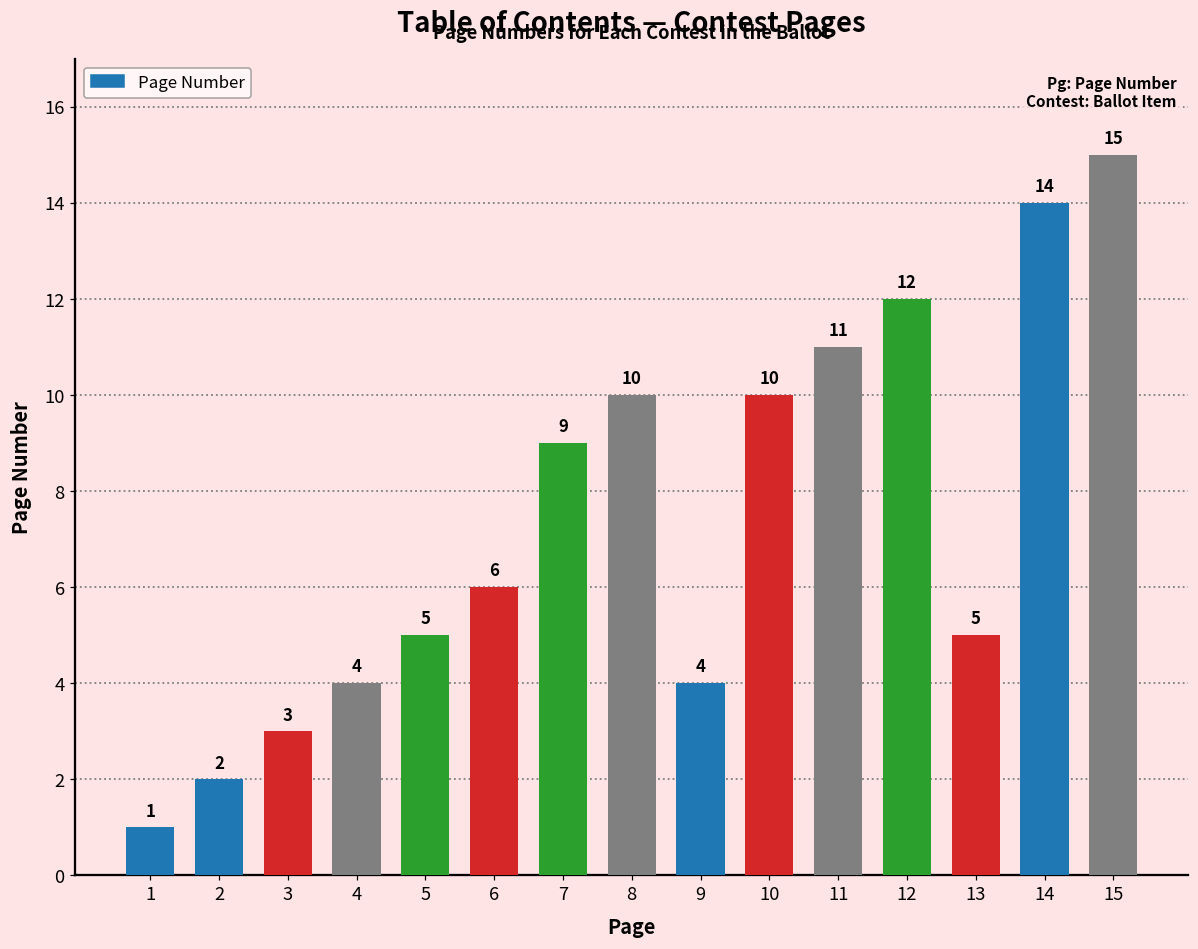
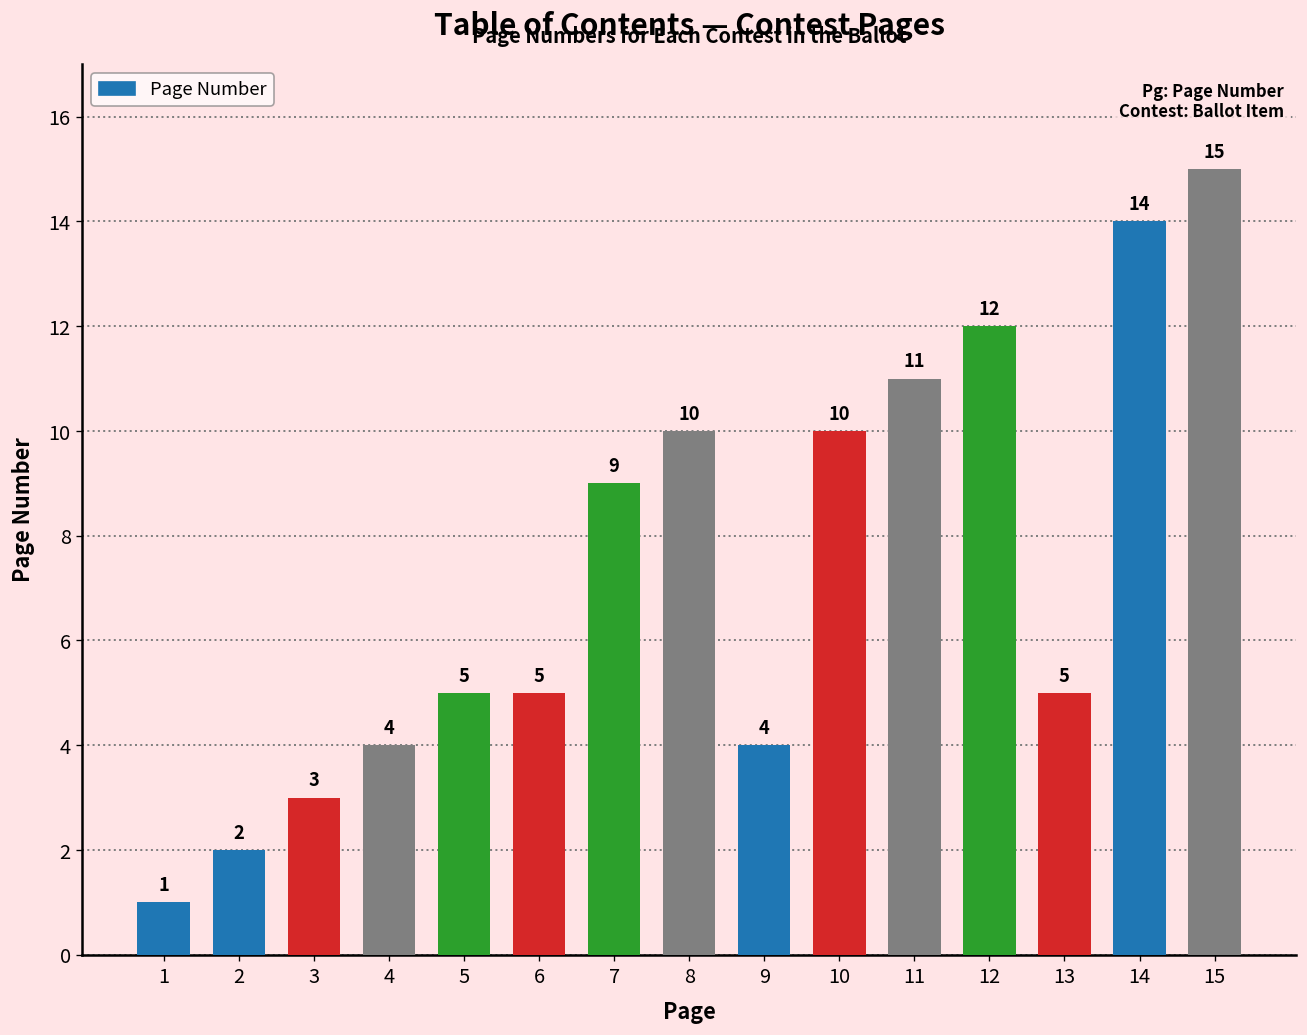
6: 6 -> 5
